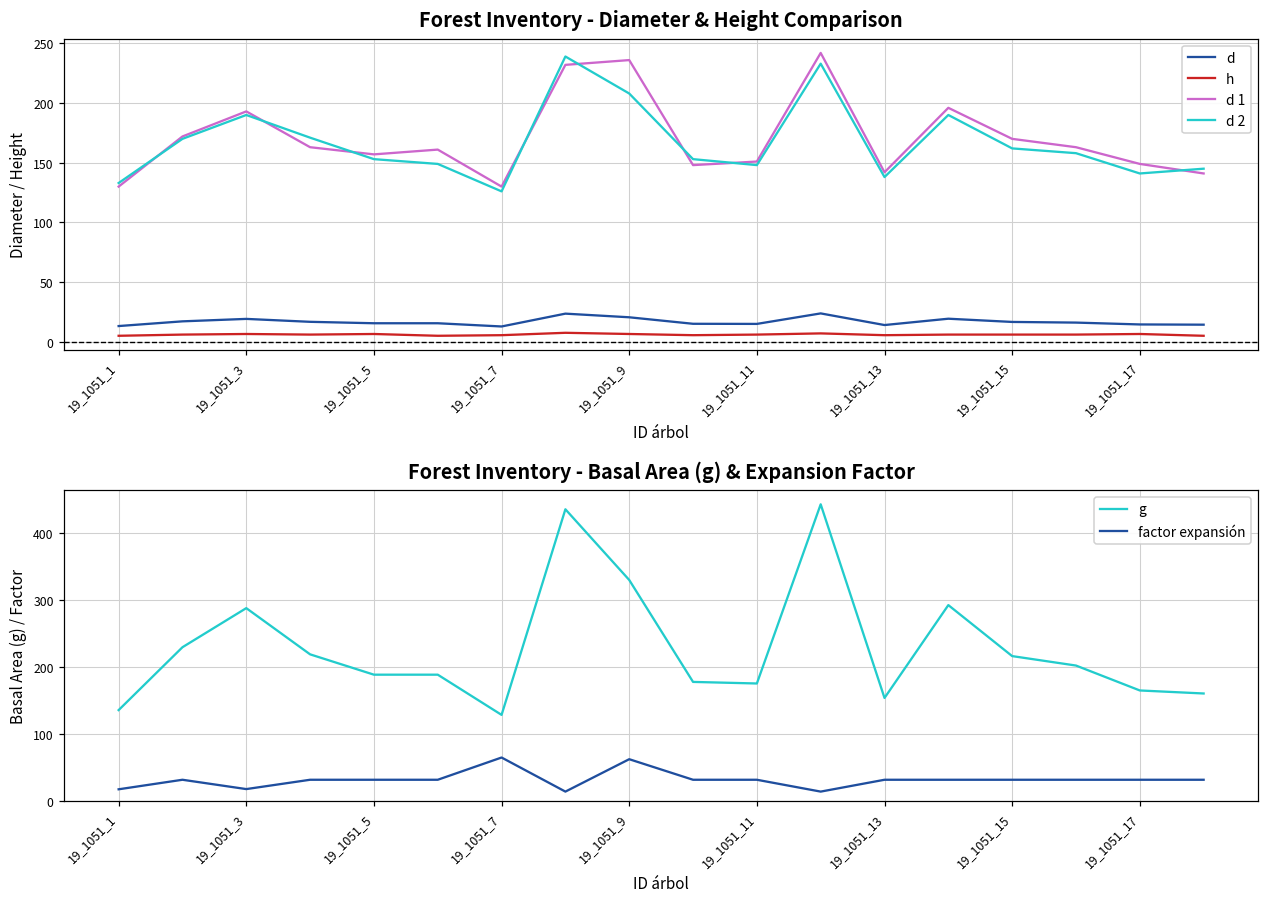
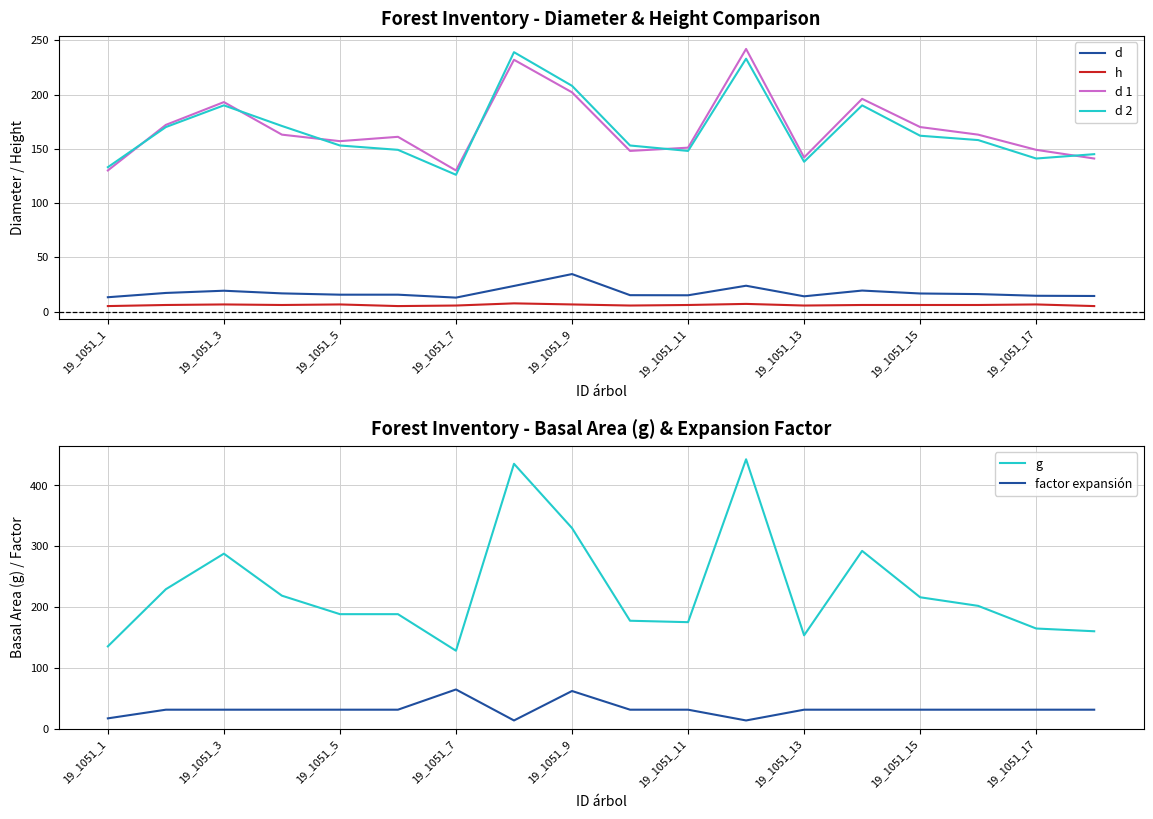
Forest Inventory - Diameter & Height Comparison, d, 19_1051_9: 21 -> 35
Forest Inventory - Diameter & Height Comparison, d 1, 19_1051_9: 236 -> 202
Forest Inventory - Basal Area (g) & Expansion Factor, factor expansión, 19_1051_3: 20 -> 30
